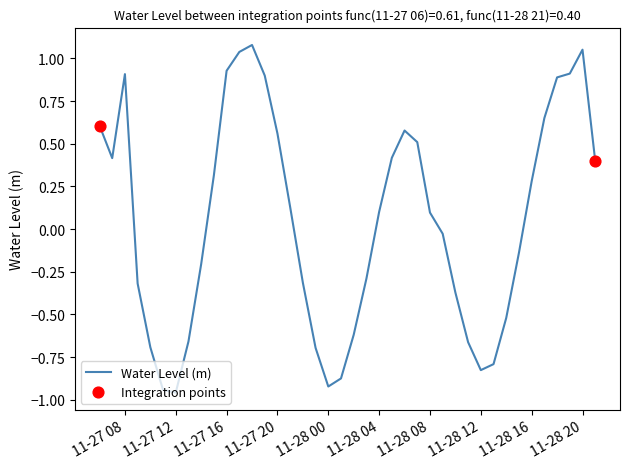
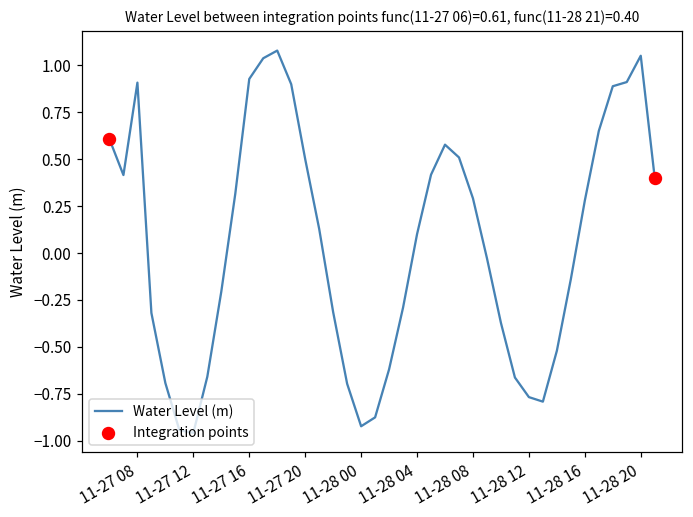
Water Level (m), 11-27 20: 0.56 -> 0.50
Water Level (m), 11-28 08: 0.10 -> 0.29
Water Level (m), 11-28 12: -0.83 -> -0.77
